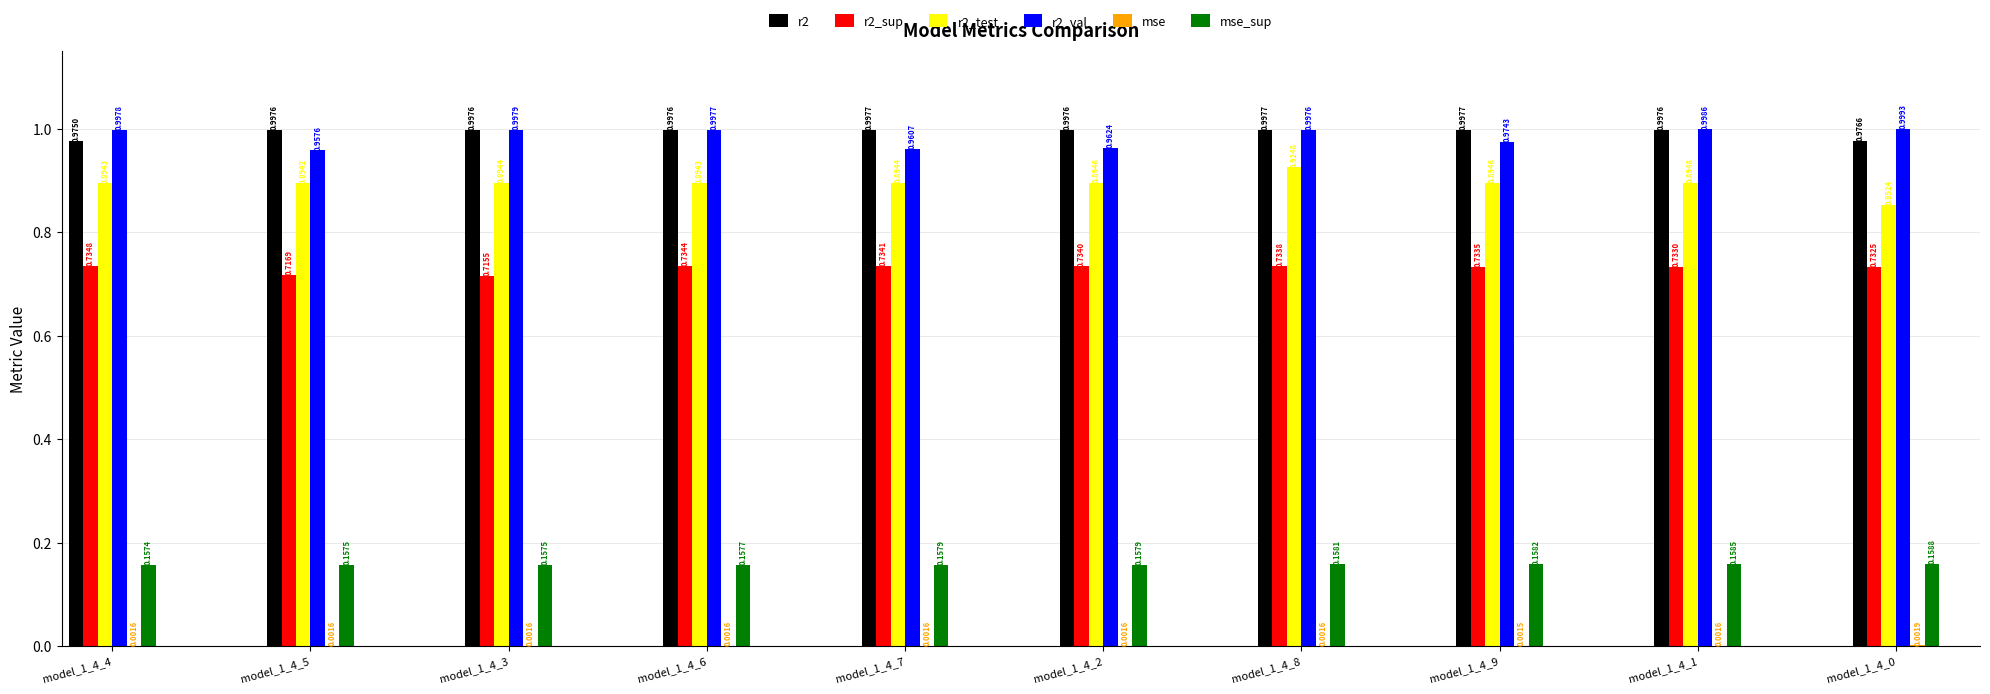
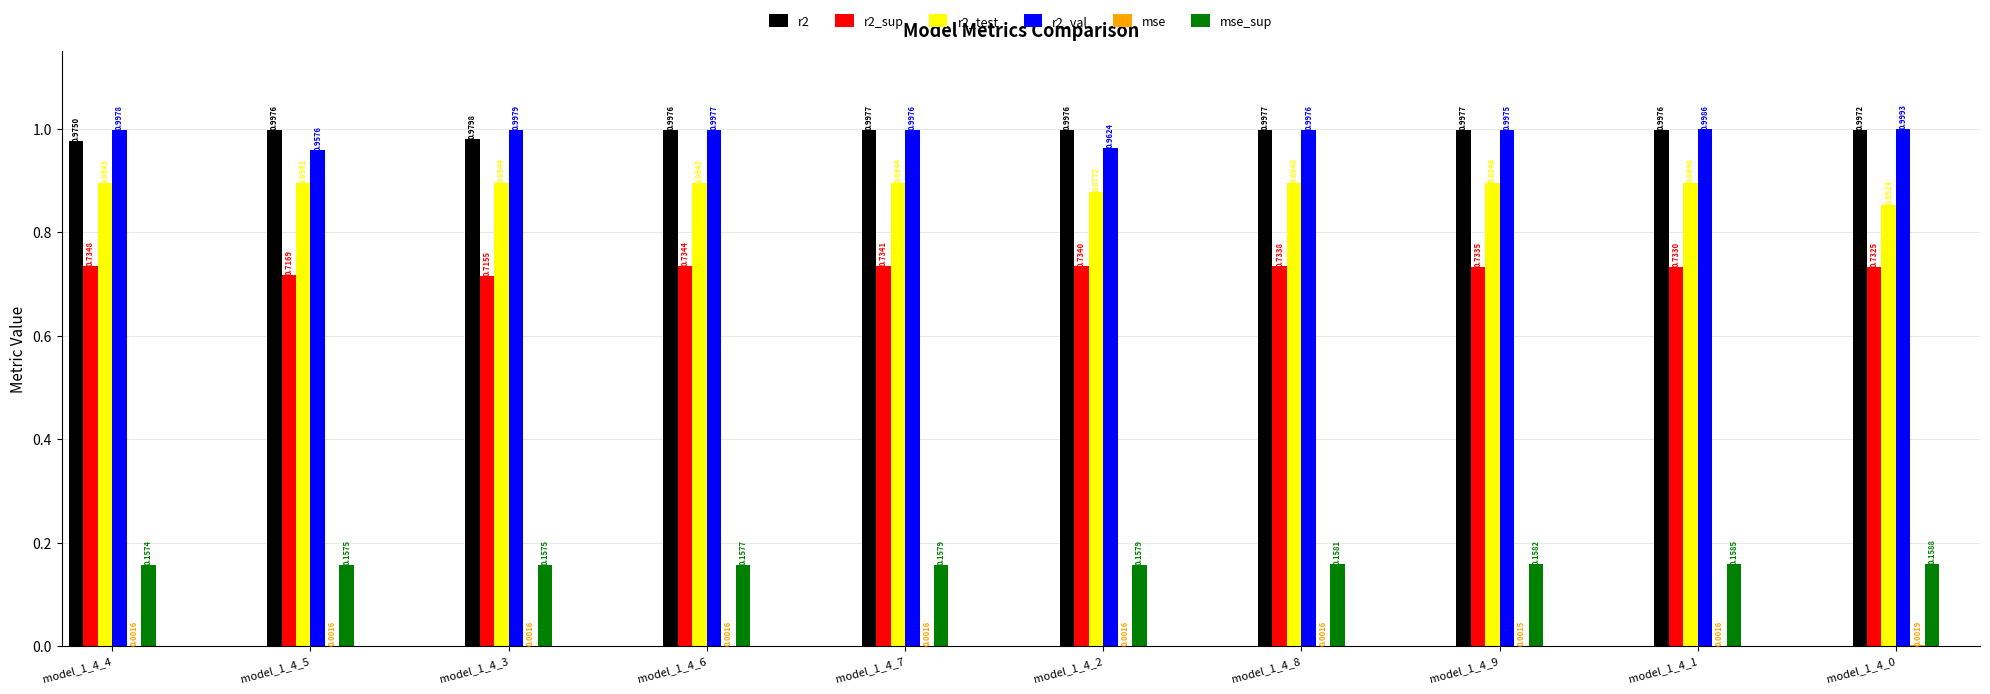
r2, model_1_4_3: 0.9976 -> 0.9798
r2_val, model_1_4_7: 0.9607 -> 0.9976
r2_test, model_1_4_2: 0.8946 -> 0.8772
r2_test, model_1_4_8: 0.9248 -> 0.8945
r2_val, model_1_4_9: 0.9743 -> 0.9975
r2, model_1_4_0: 0.9766 -> 0.9972
